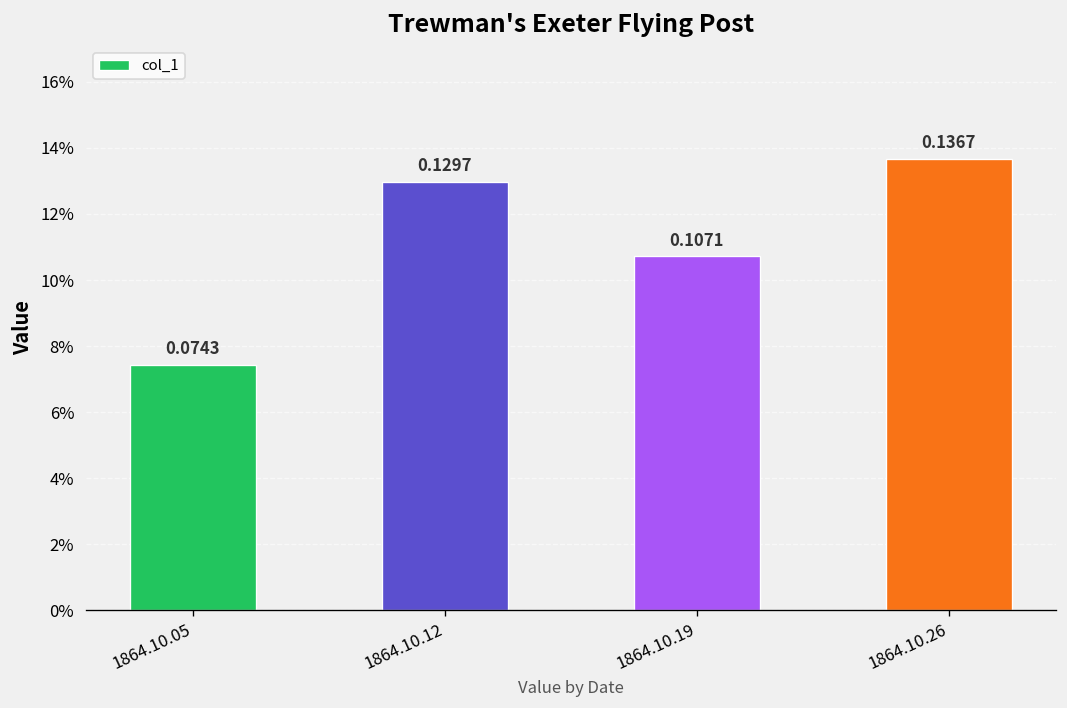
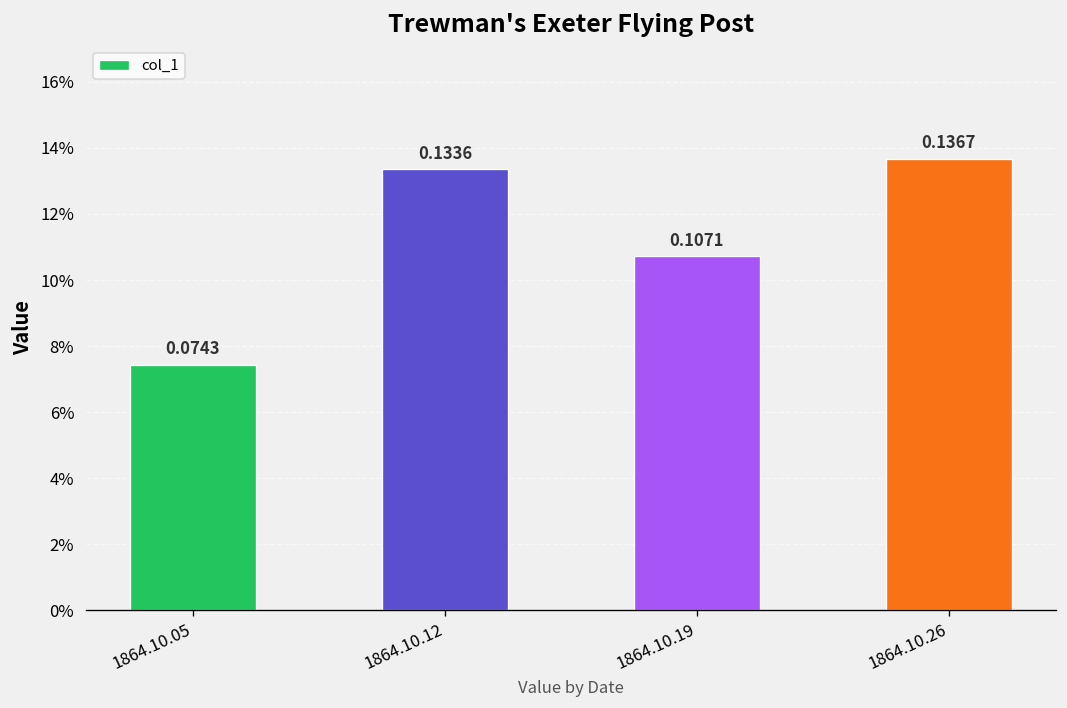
1864.10.12: 0.1297 -> 0.1336
